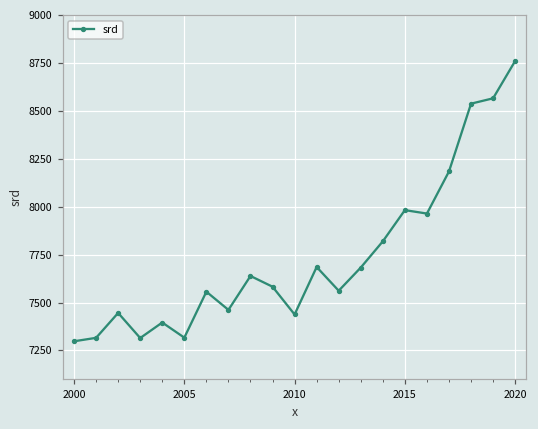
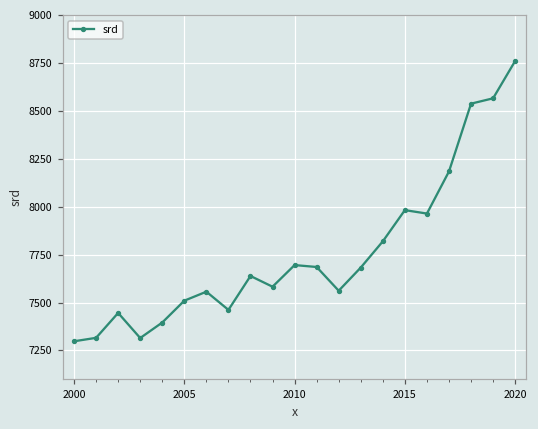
2005: 7320 -> 7510
2010: 7440 -> 7700
